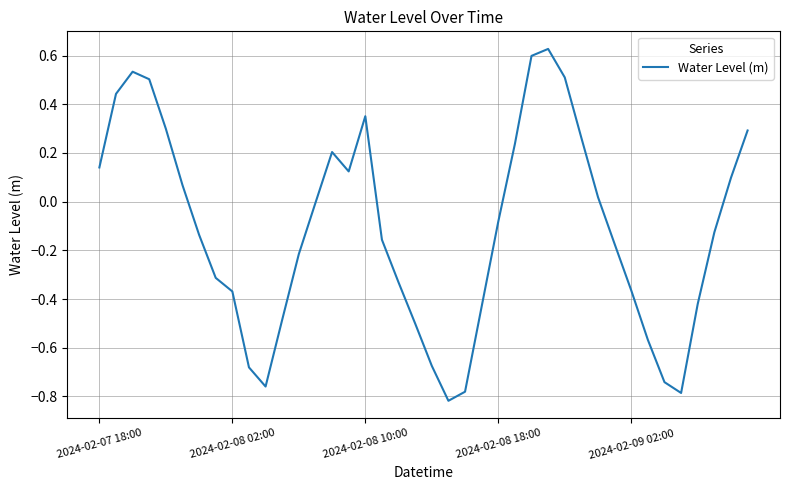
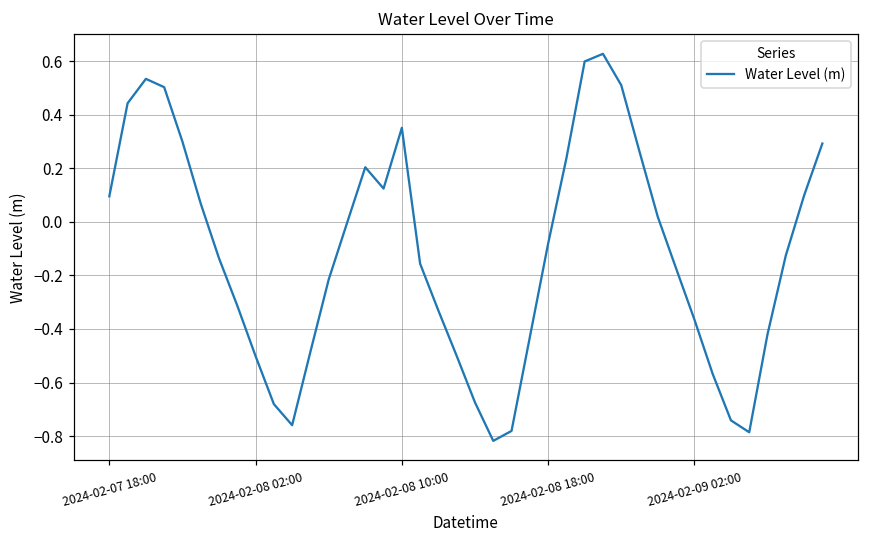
2024-02-07 18:00: 0.14 -> 0.10
2024-02-08 02:00: -0.37 -> -0.50
